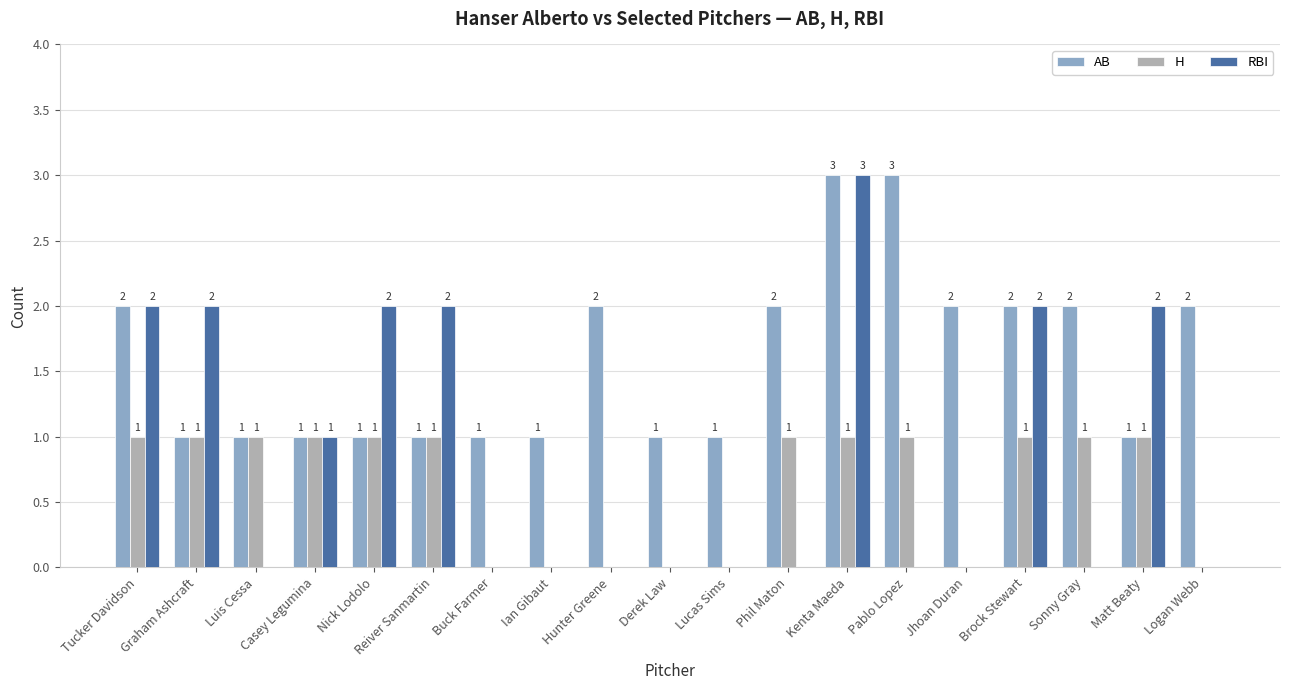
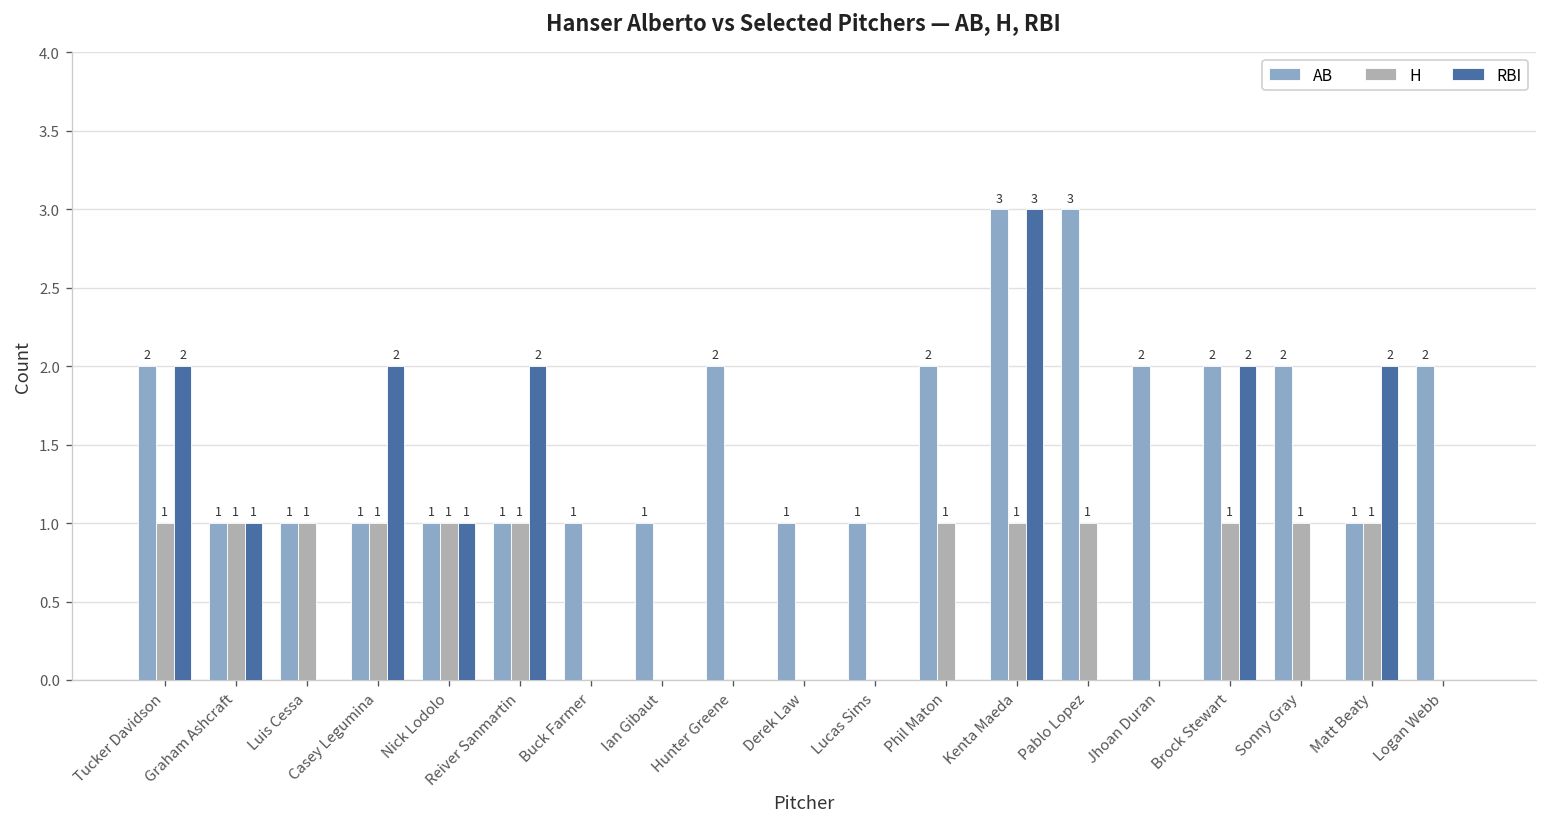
RBI, Graham Ashcraft: 2 -> 1
RBI, Casey Legumina: 1 -> 2
RBI, Nick Lodolo: 2 -> 1
